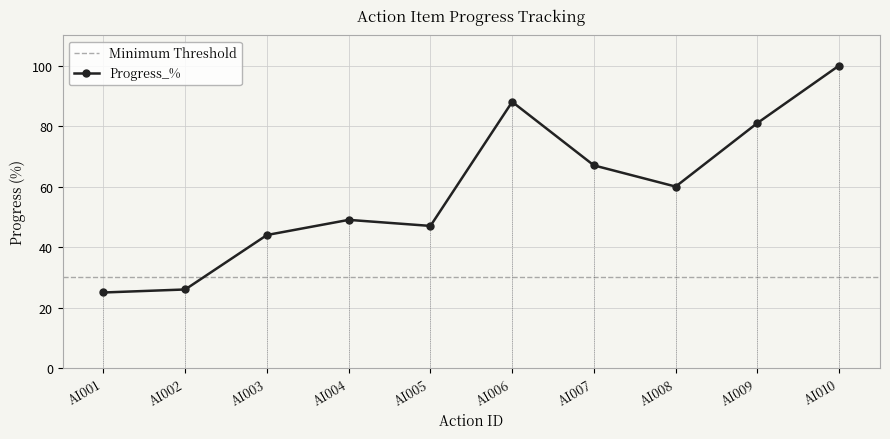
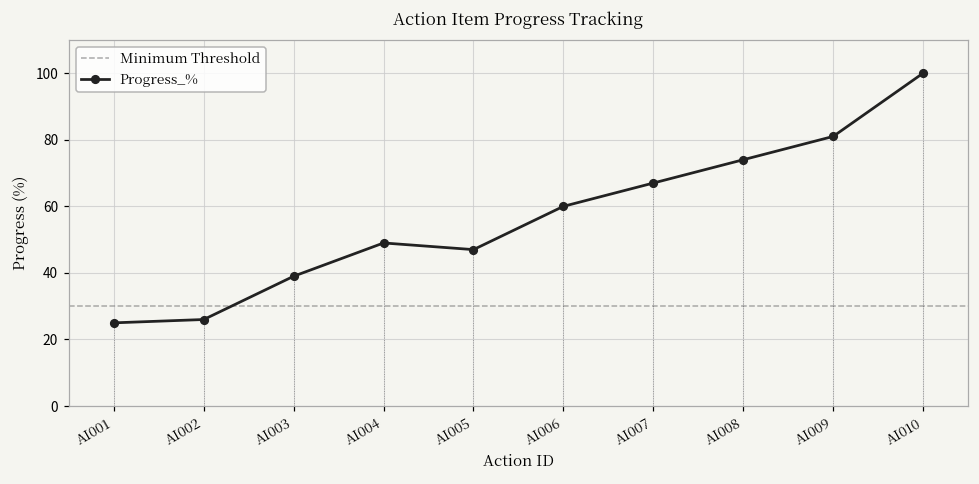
AI003: 44 -> 39
AI006: 88 -> 60
AI008: 60 -> 74
